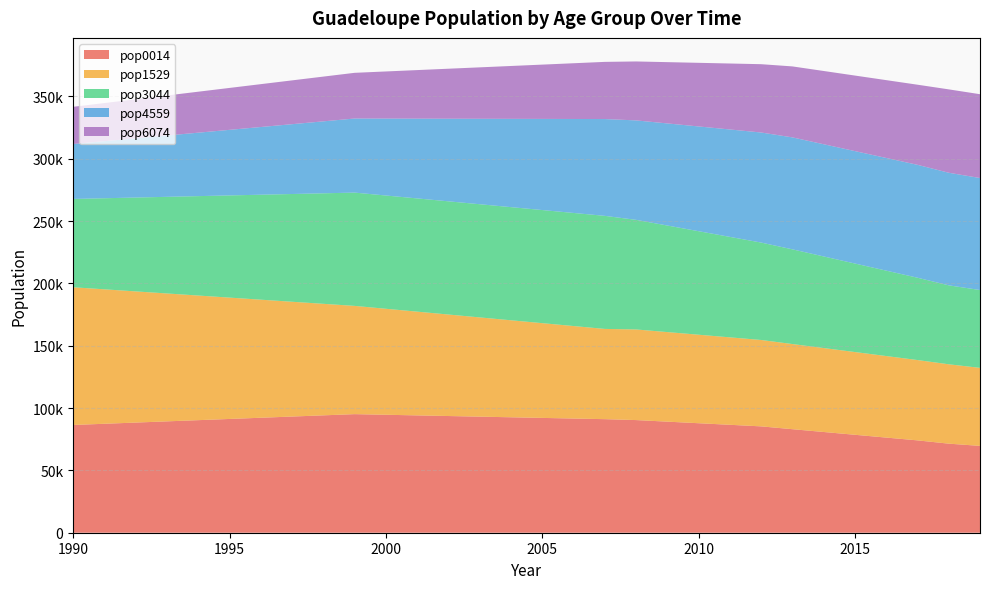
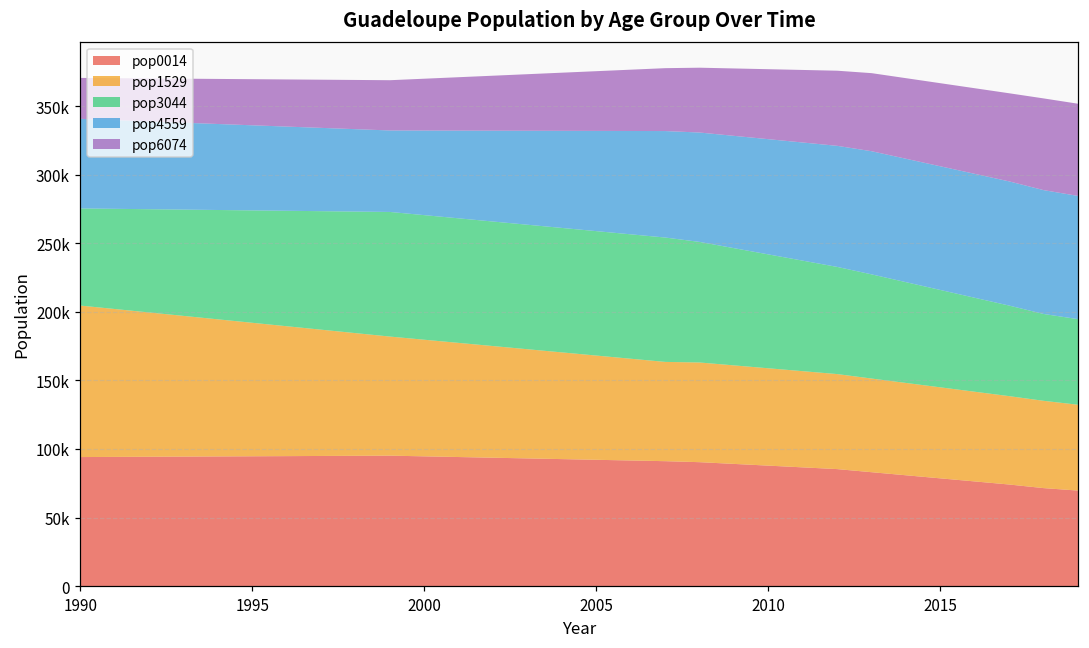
pop0014, 1990: 86000 -> 94000
pop4559, 1990: 44000 -> 65000
